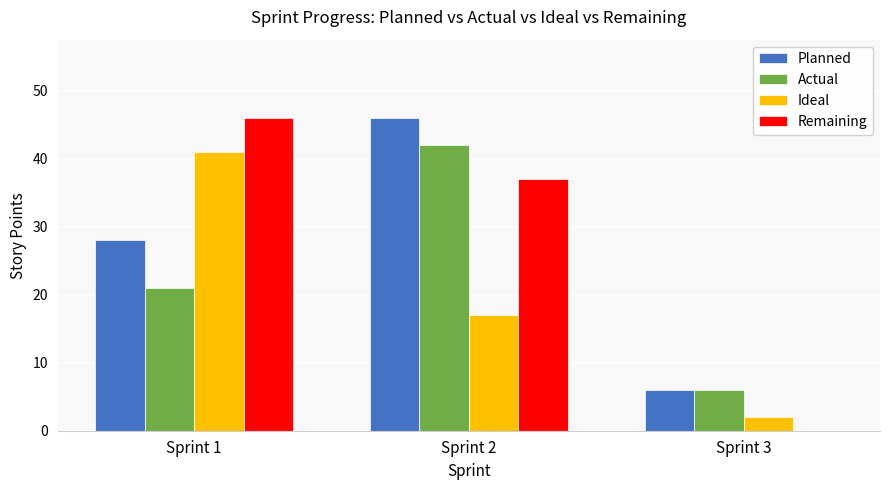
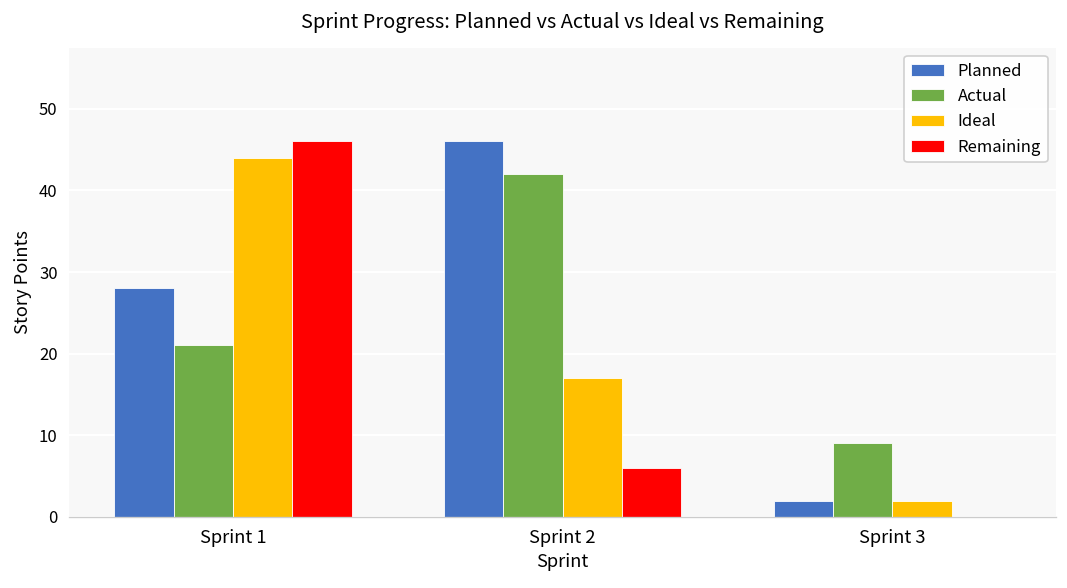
Ideal, Sprint 1: 41 -> 44
Remaining, Sprint 2: 37 -> 6
Planned, Sprint 3: 6 -> 2
Actual, Sprint 3: 6 -> 9
